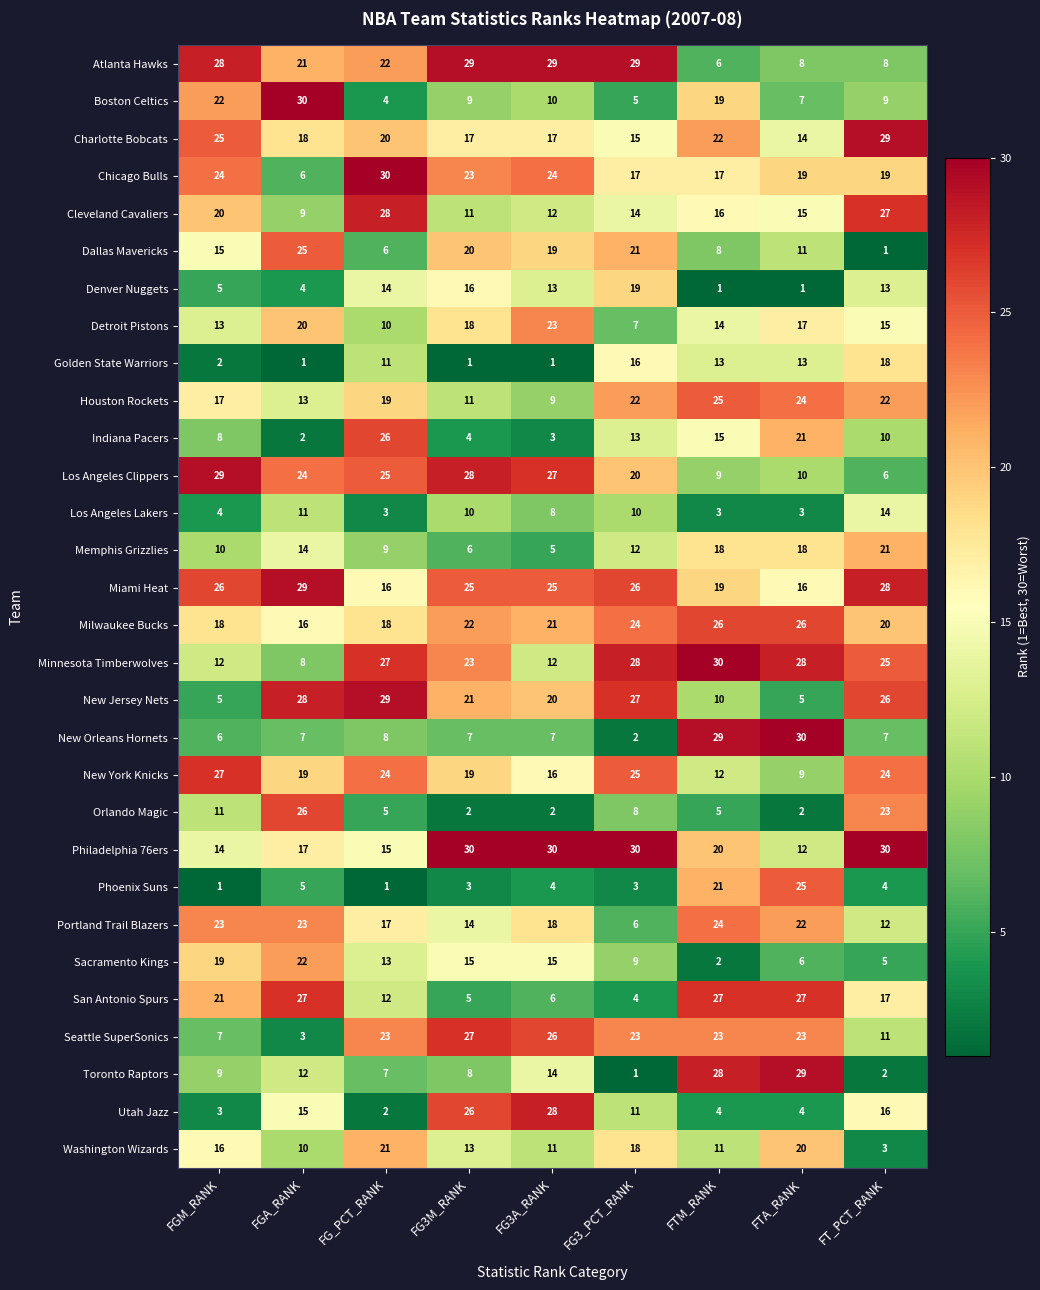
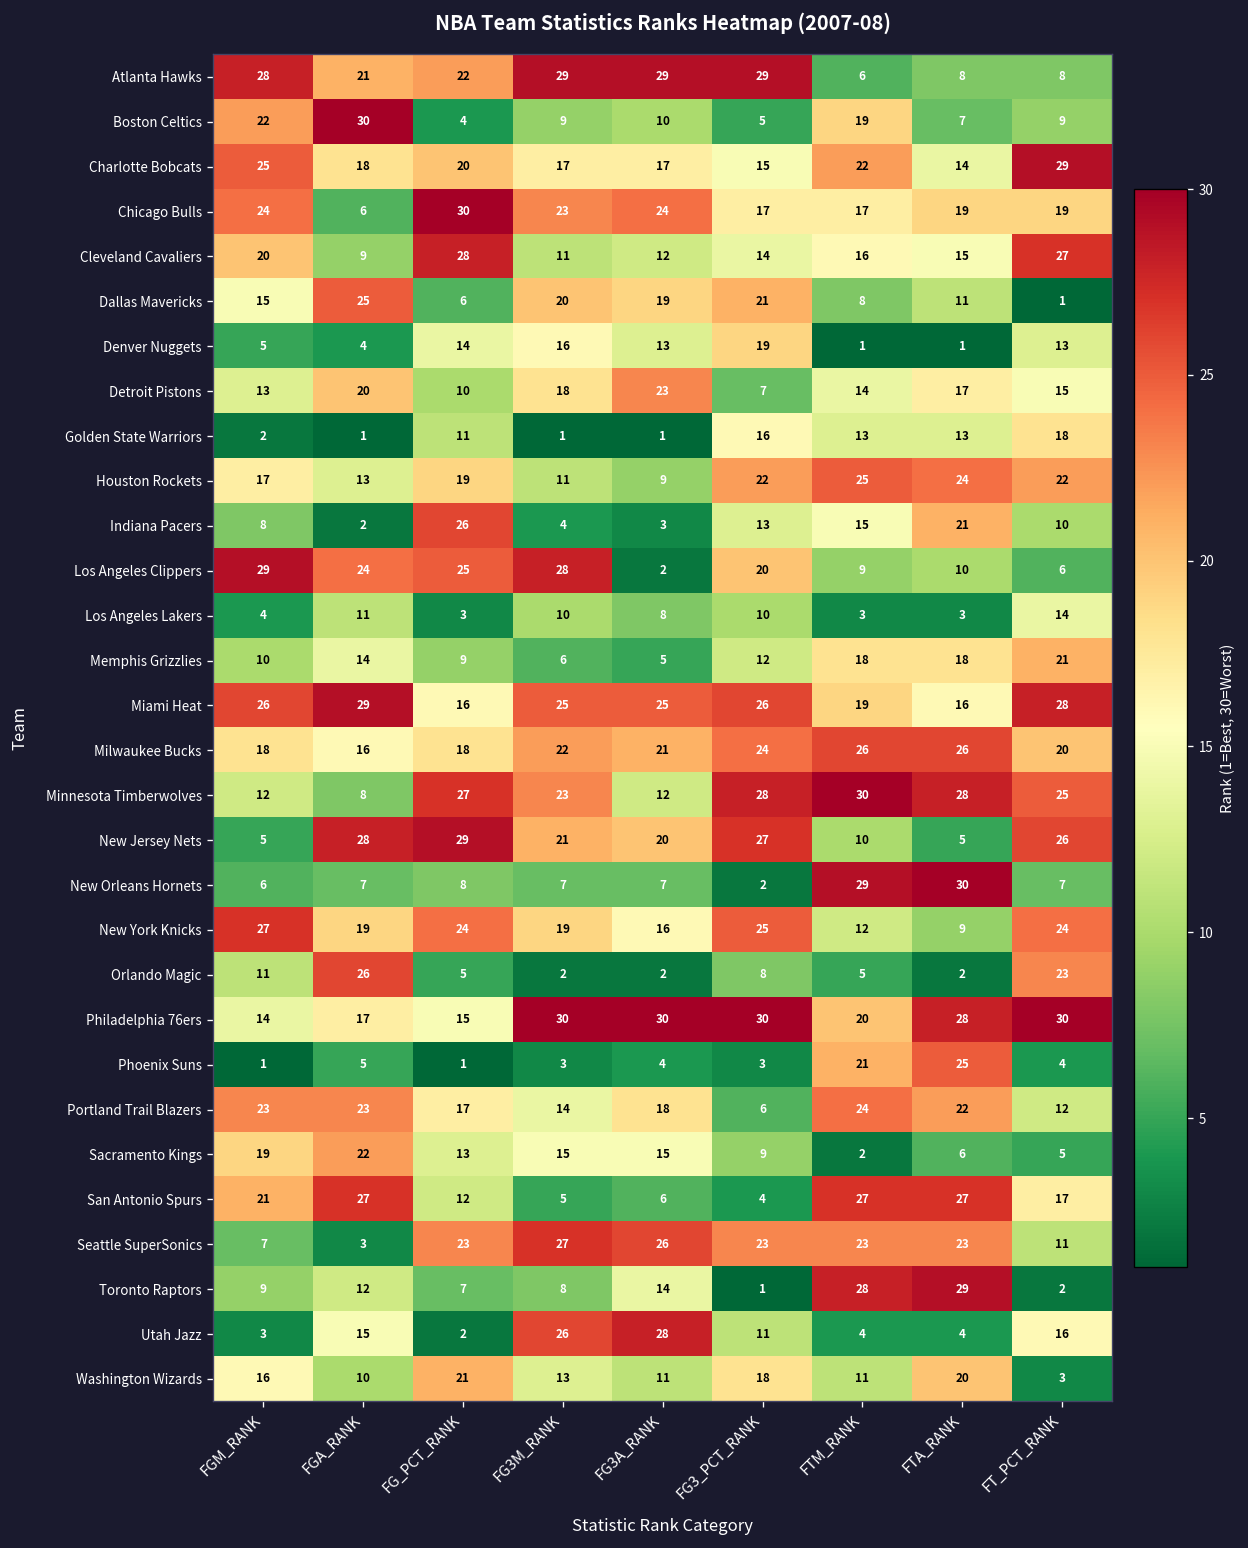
Los Angeles Clippers, FG3A_RANK: 27 -> 2
Philadelphia 76ers, FTA_RANK: 12 -> 28
